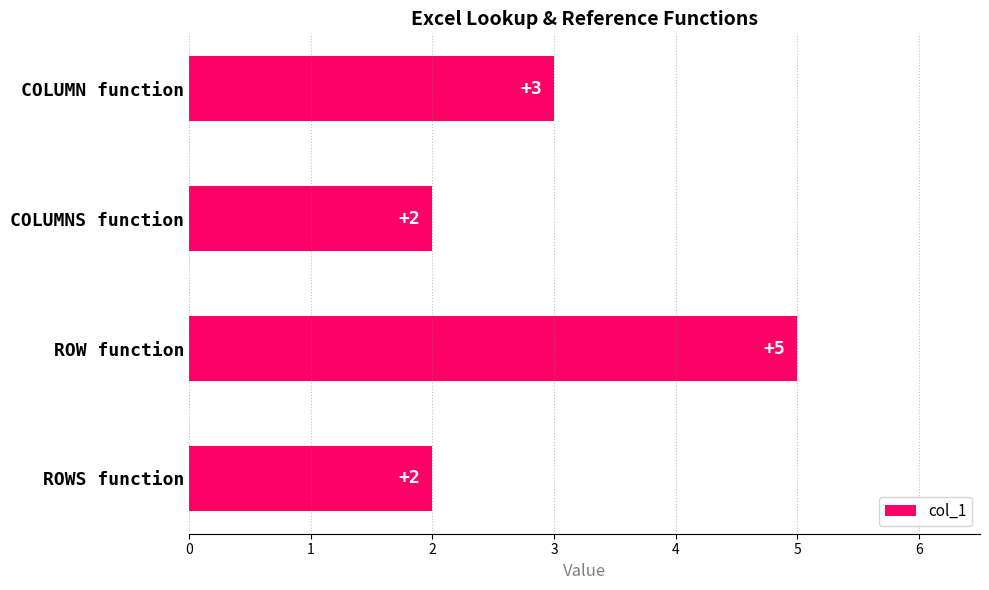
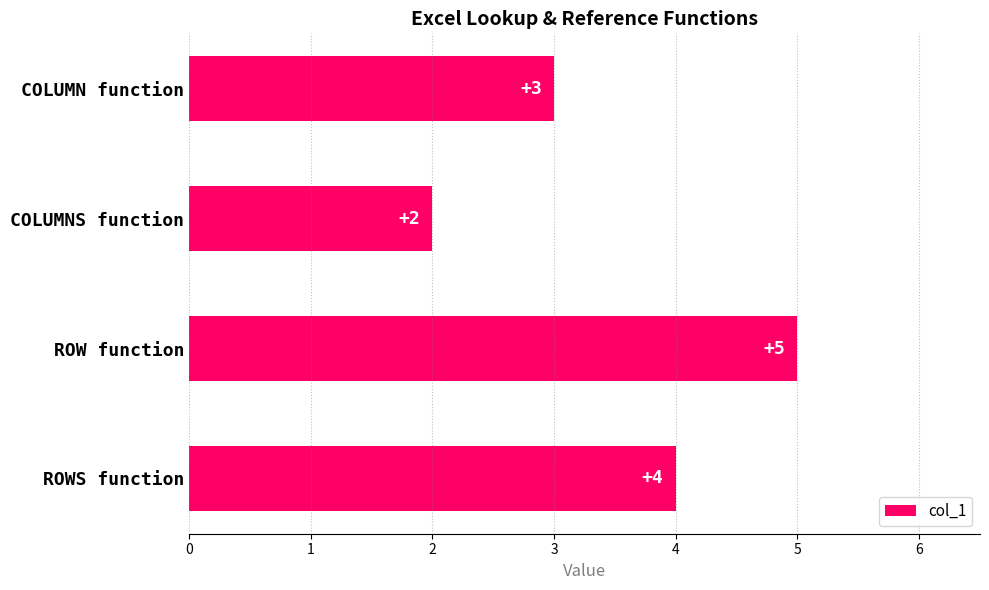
ROWS function: +2 -> +4
